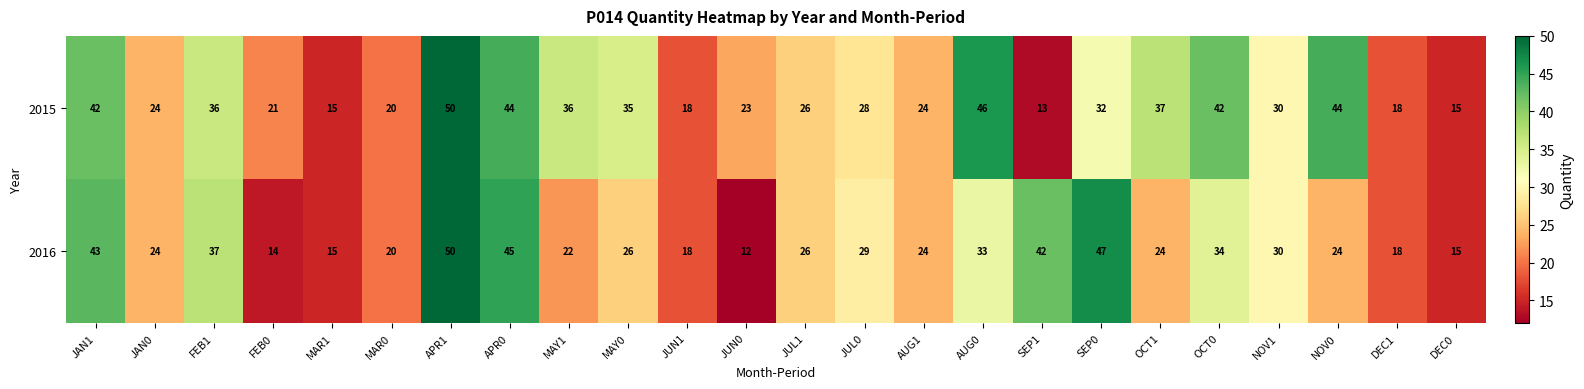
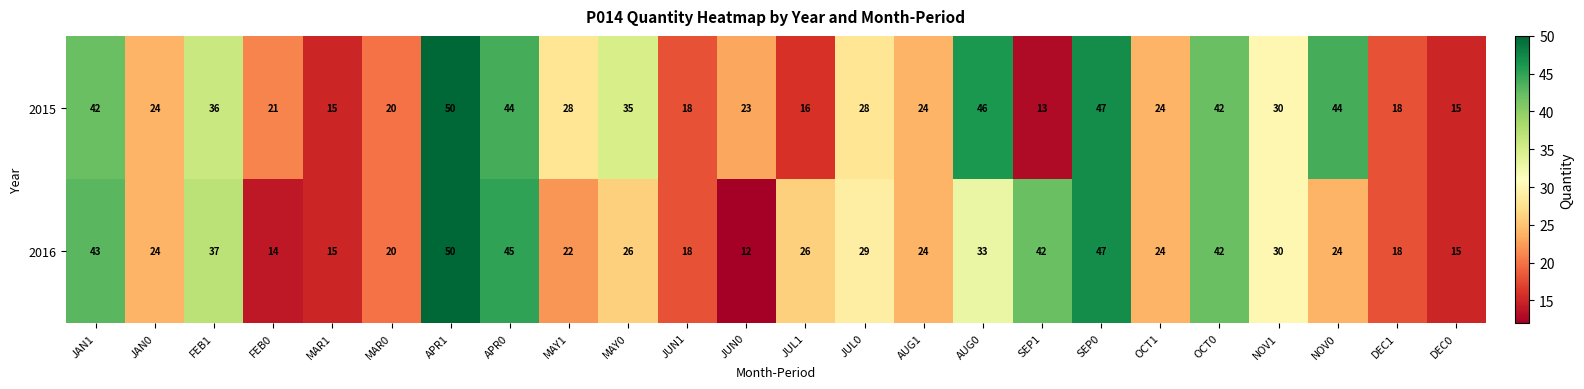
2015, MAY1: 36 -> 28
2015, JUL1: 26 -> 16
2015, SEP0: 32 -> 47
2015, OCT1: 37 -> 24
2016, OCT0: 34 -> 42
